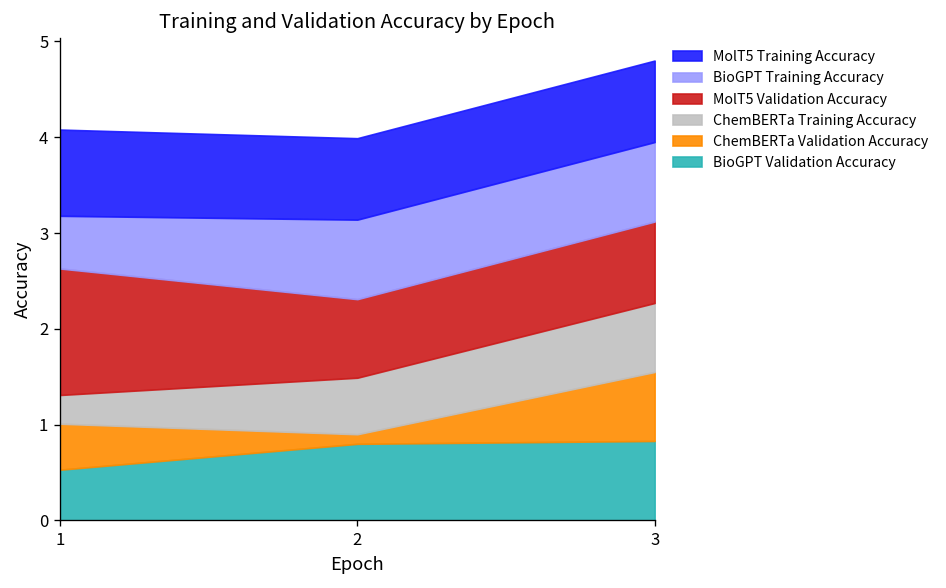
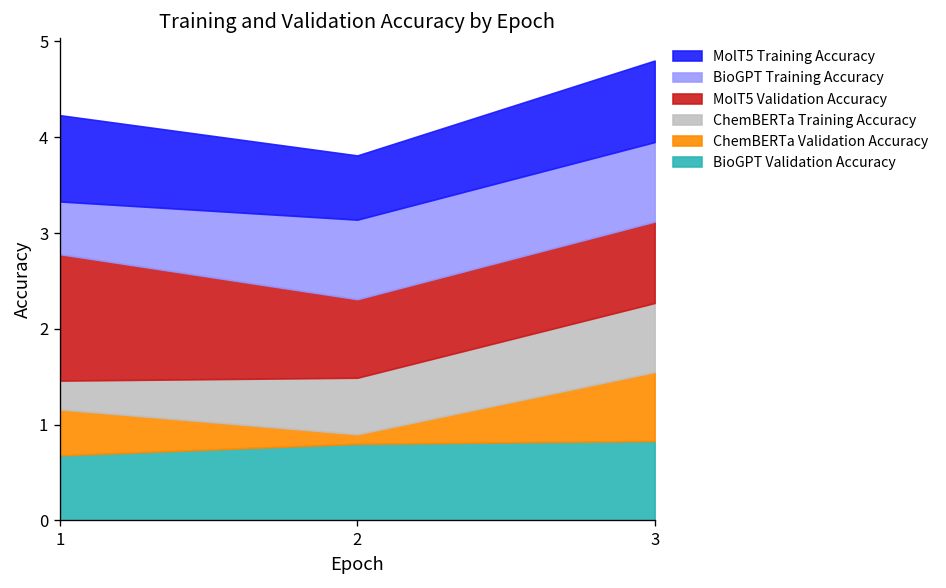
BioGPT Validation Accuracy, 1: 0.5 -> 0.7
MolT5 Training Accuracy, 2: 0.9 -> 0.7
